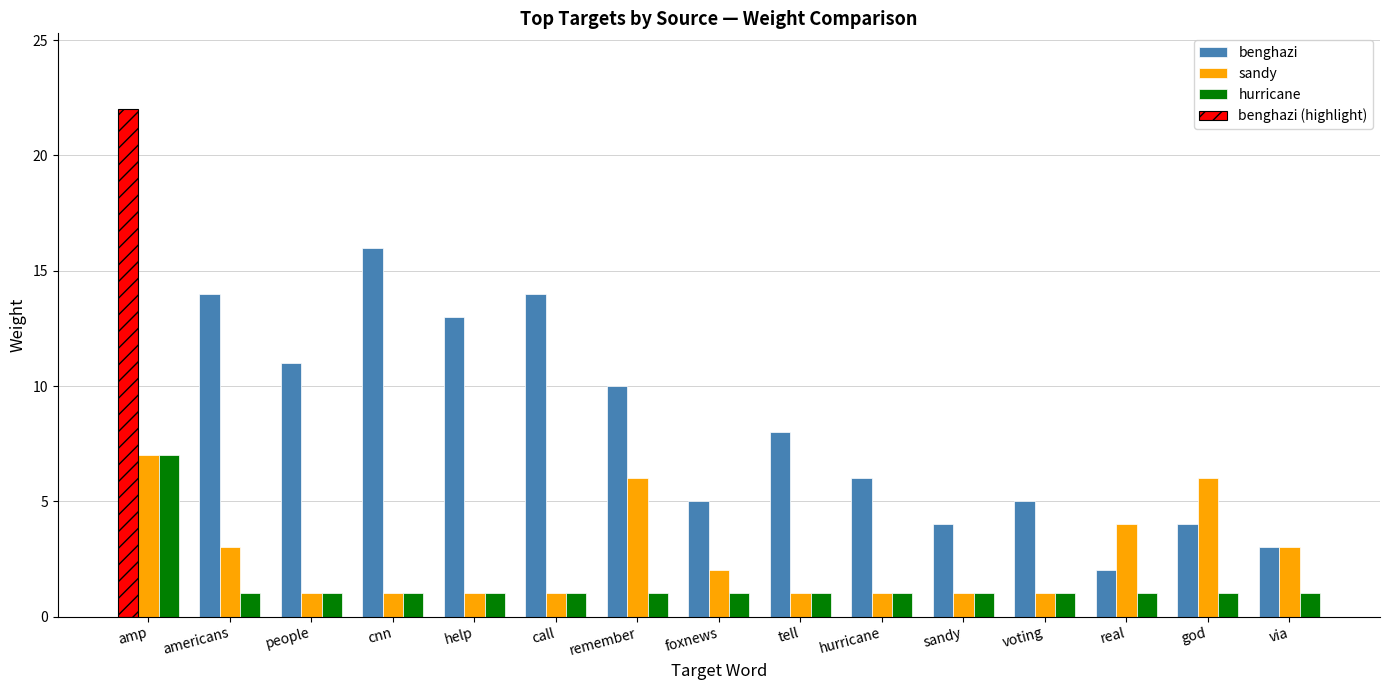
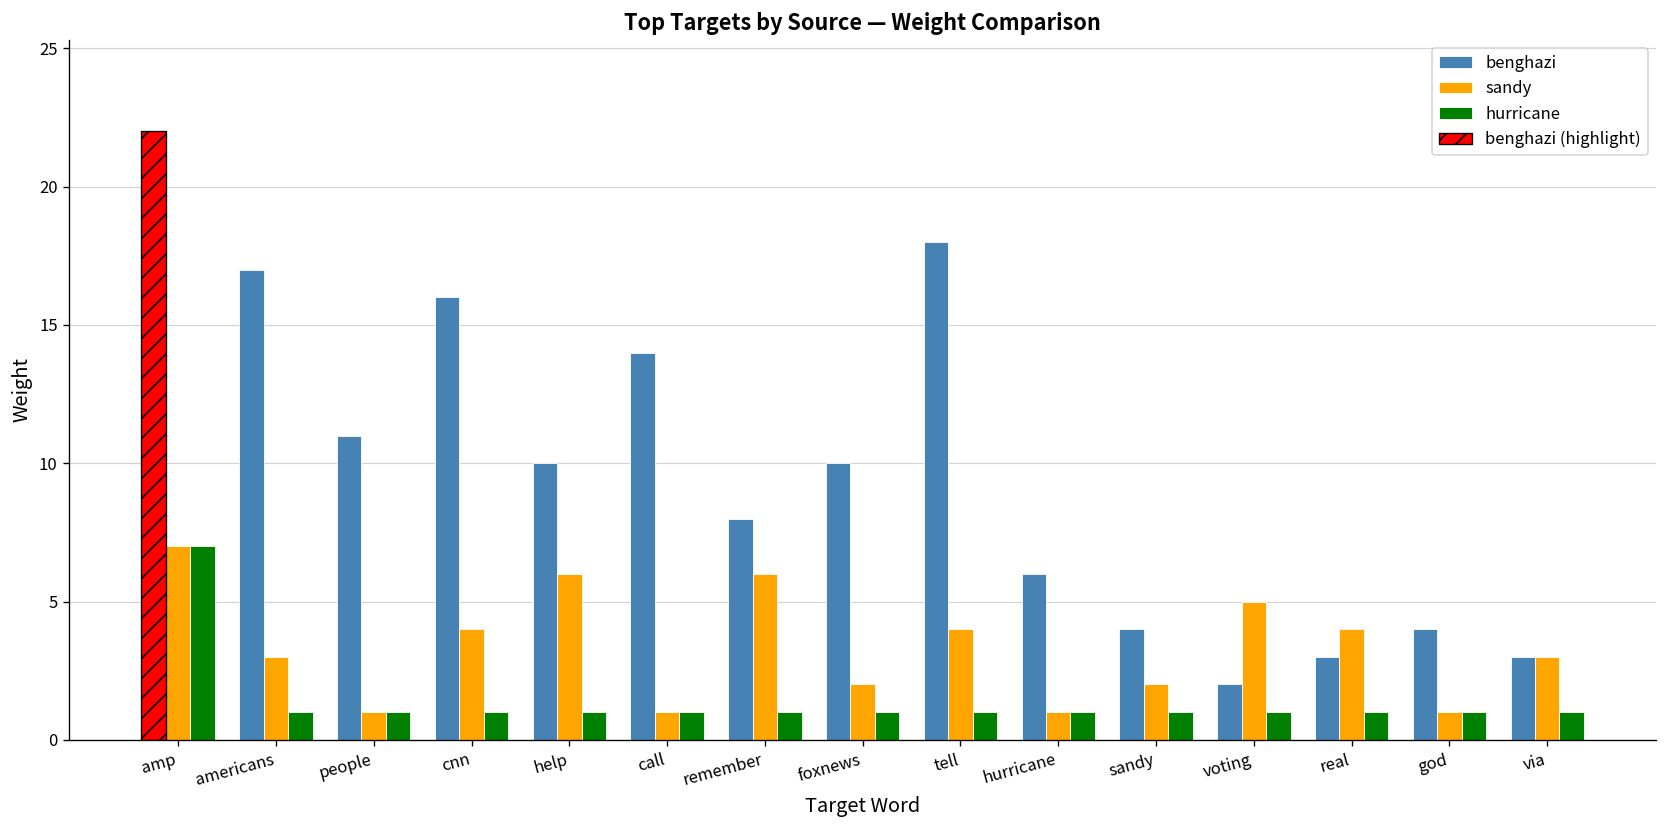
benghazi, americans: 14 -> 17
sandy, cnn: 1 -> 4
benghazi, help: 13 -> 10
sandy, help: 1 -> 6
benghazi, remember: 10 -> 8
benghazi, foxnews: 5 -> 10
benghazi, tell: 8 -> 18
sandy, tell: 1 -> 4
sandy, sandy: 1 -> 2
benghazi, voting: 5 -> 2
sandy, voting: 1 -> 5
benghazi, real: 2 -> 3
sandy, god: 6 -> 1
